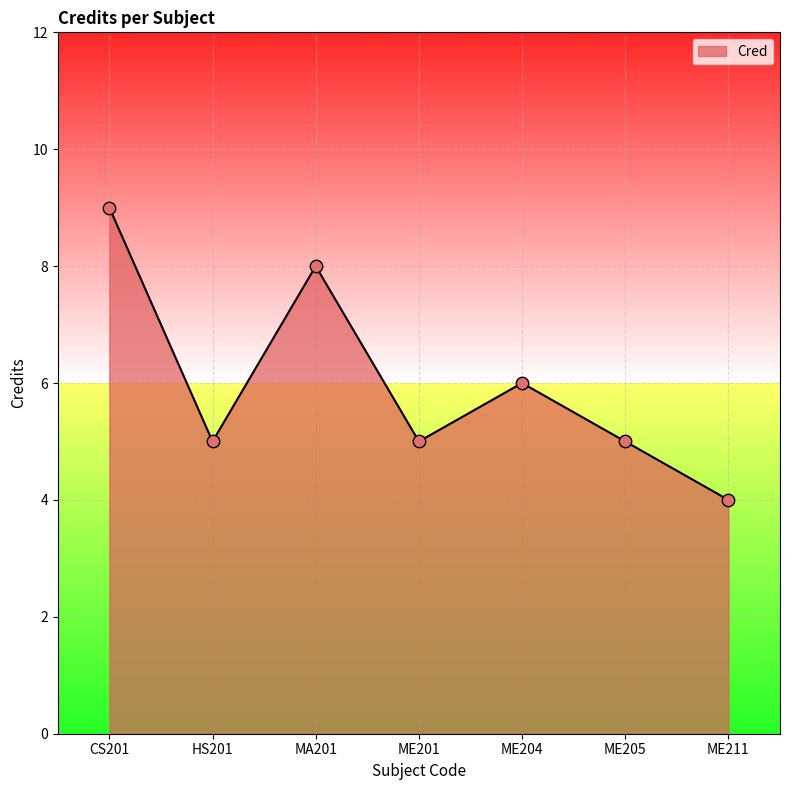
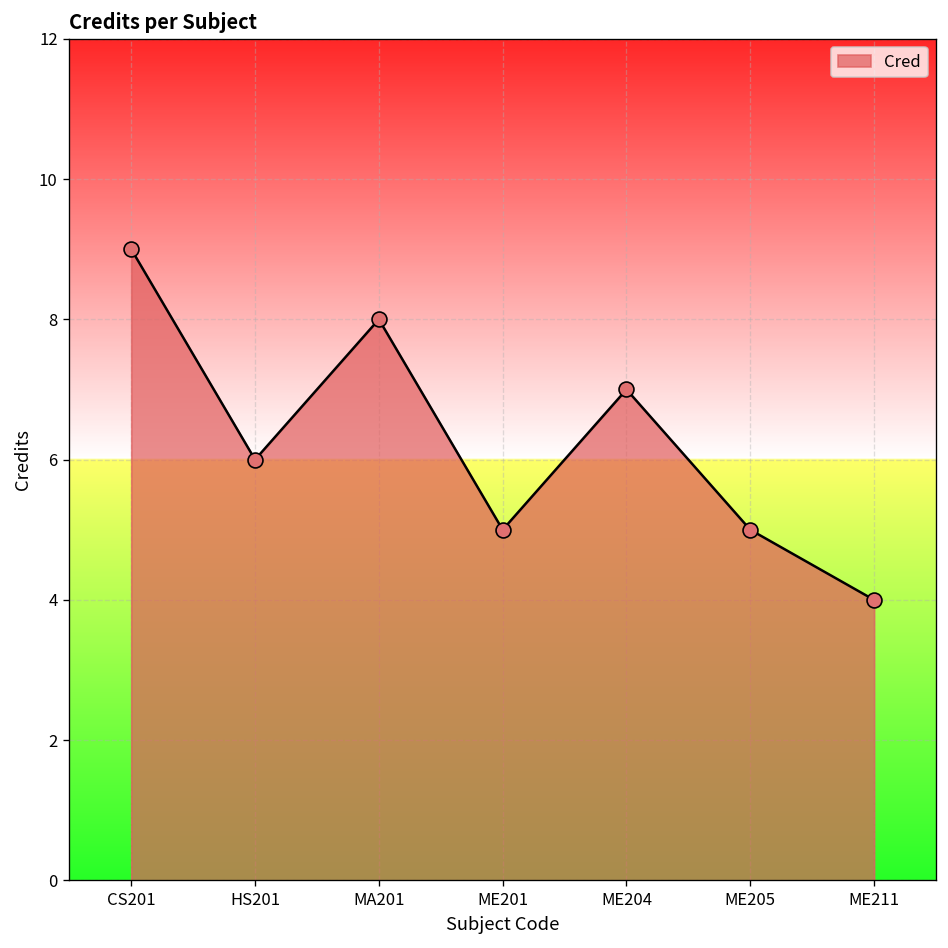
HS201: 5 -> 6
ME204: 6 -> 7
